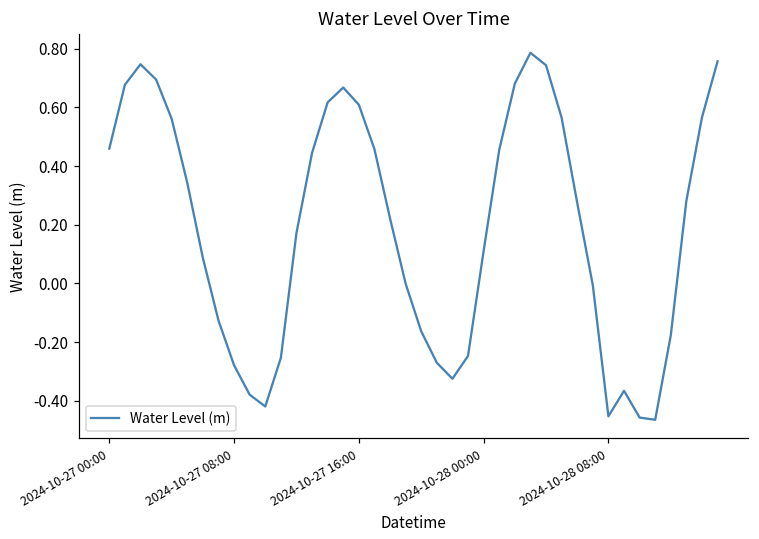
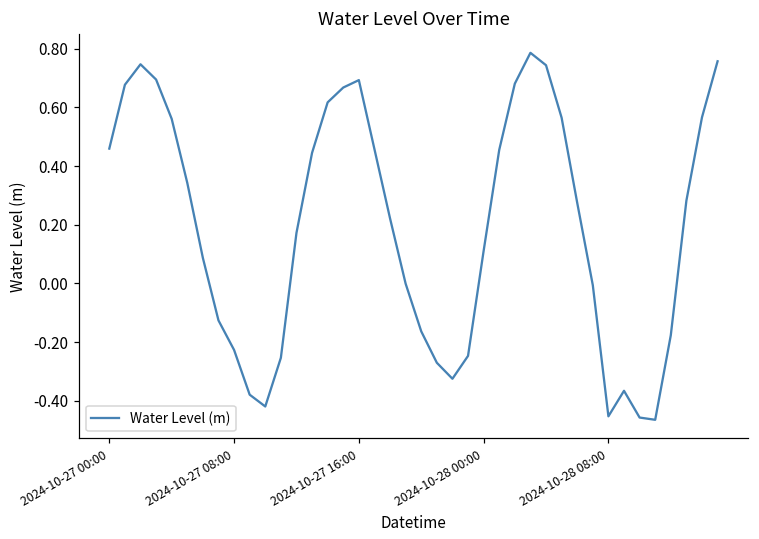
2024-10-27 08:00: -0.28 -> -0.23
2024-10-27 16:00: 0.61 -> 0.69
